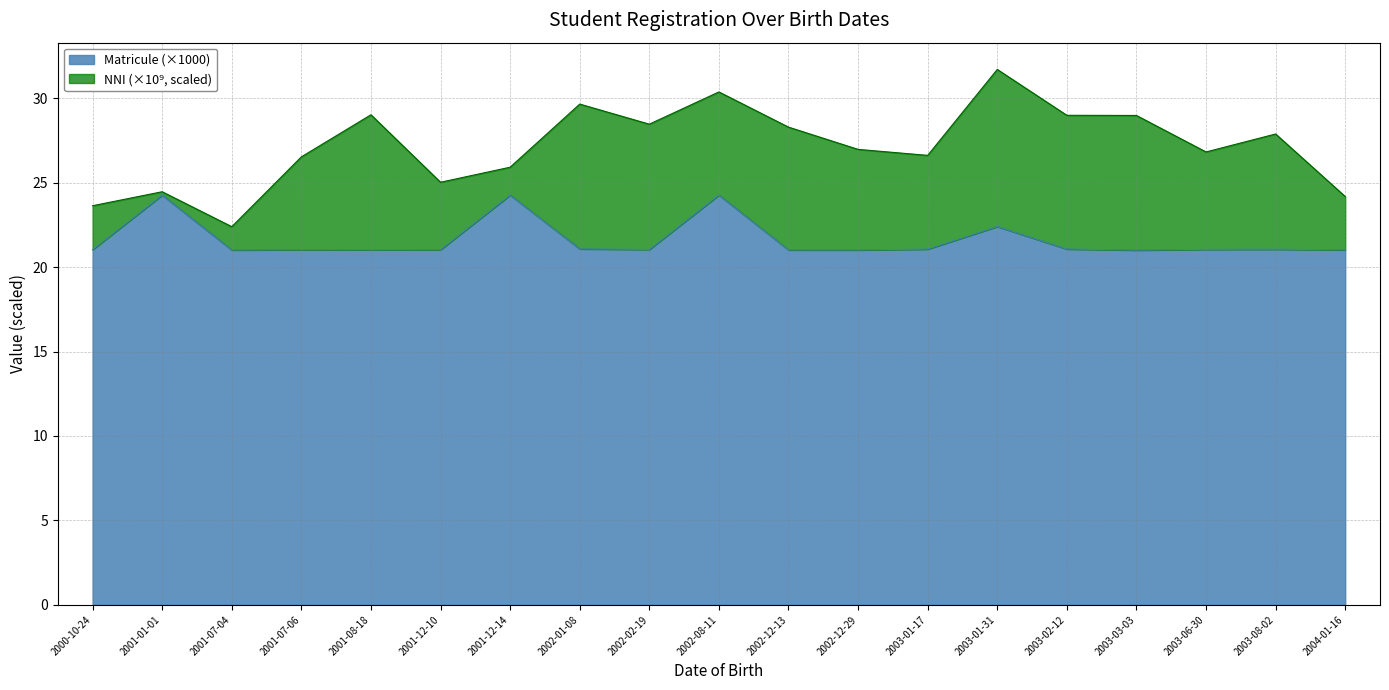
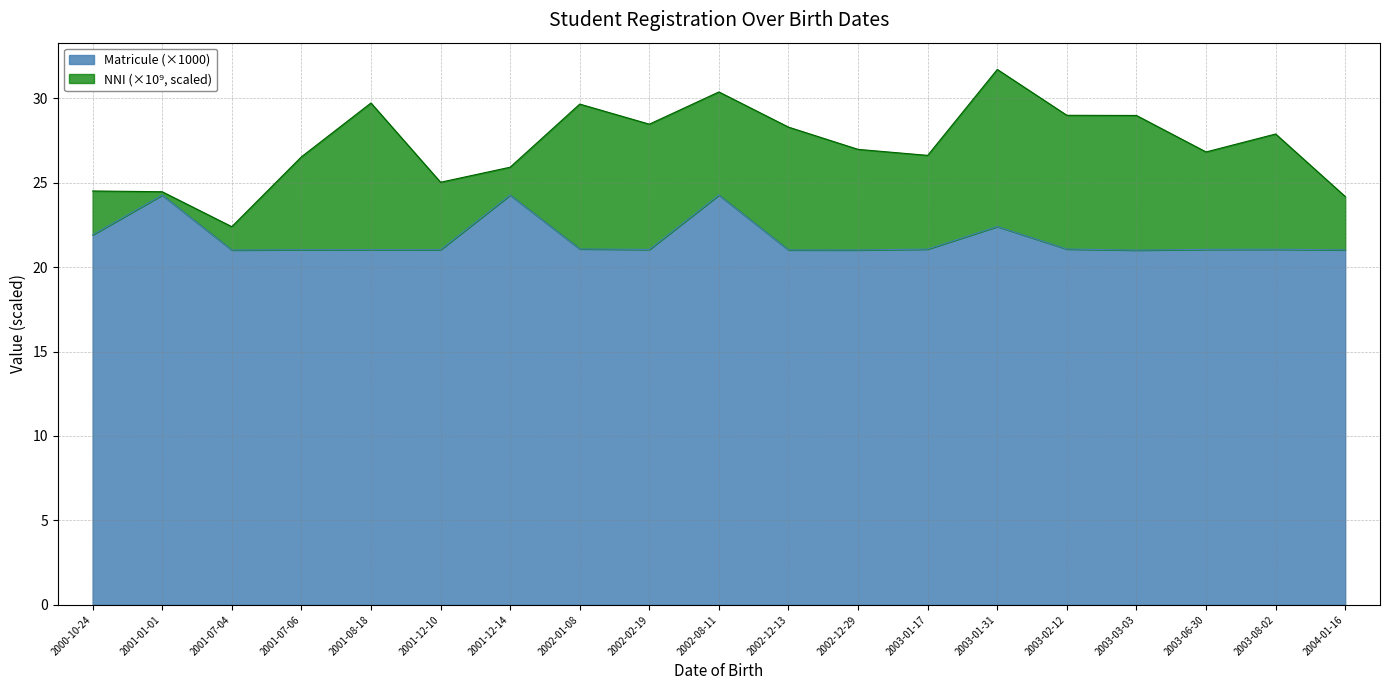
Matricule (×1000), 2000-10-24: 21.0 -> 21.9
NNI (×10⁹, scaled), 2001-08-18: 8.0 -> 8.7
